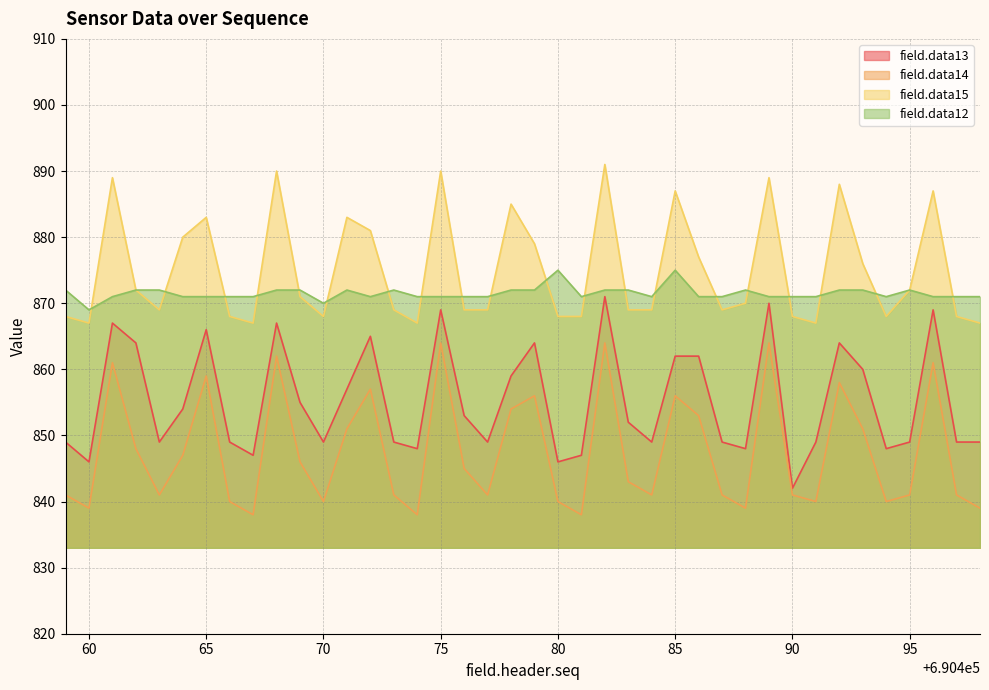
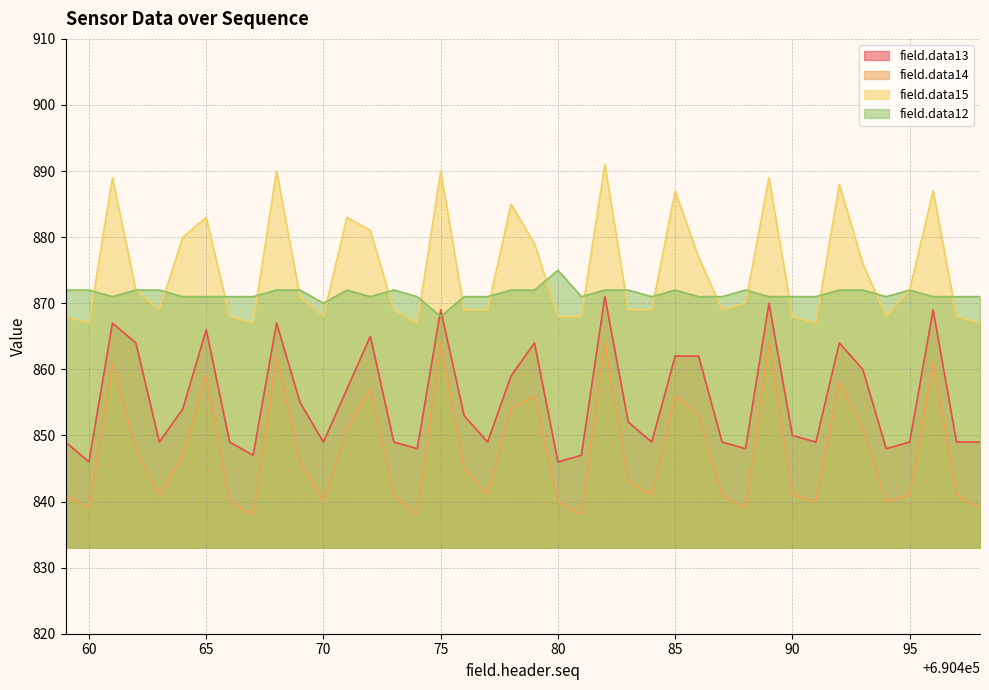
field.data12, 60: 869 -> 872
field.data12, 75: 871 -> 868
field.data12, 85: 875 -> 872
field.data13, 90: 842 -> 850
